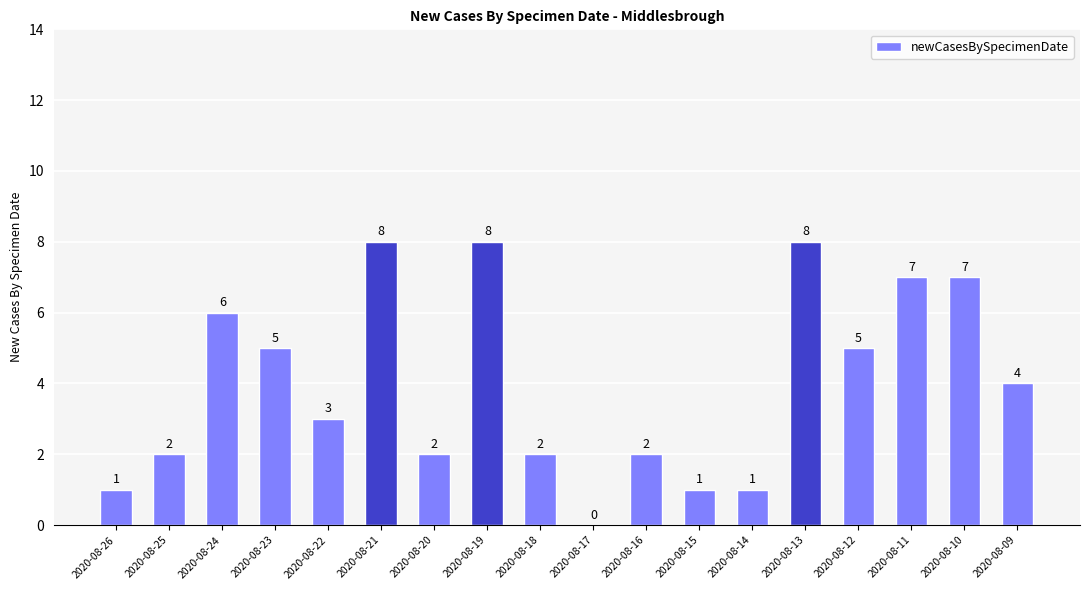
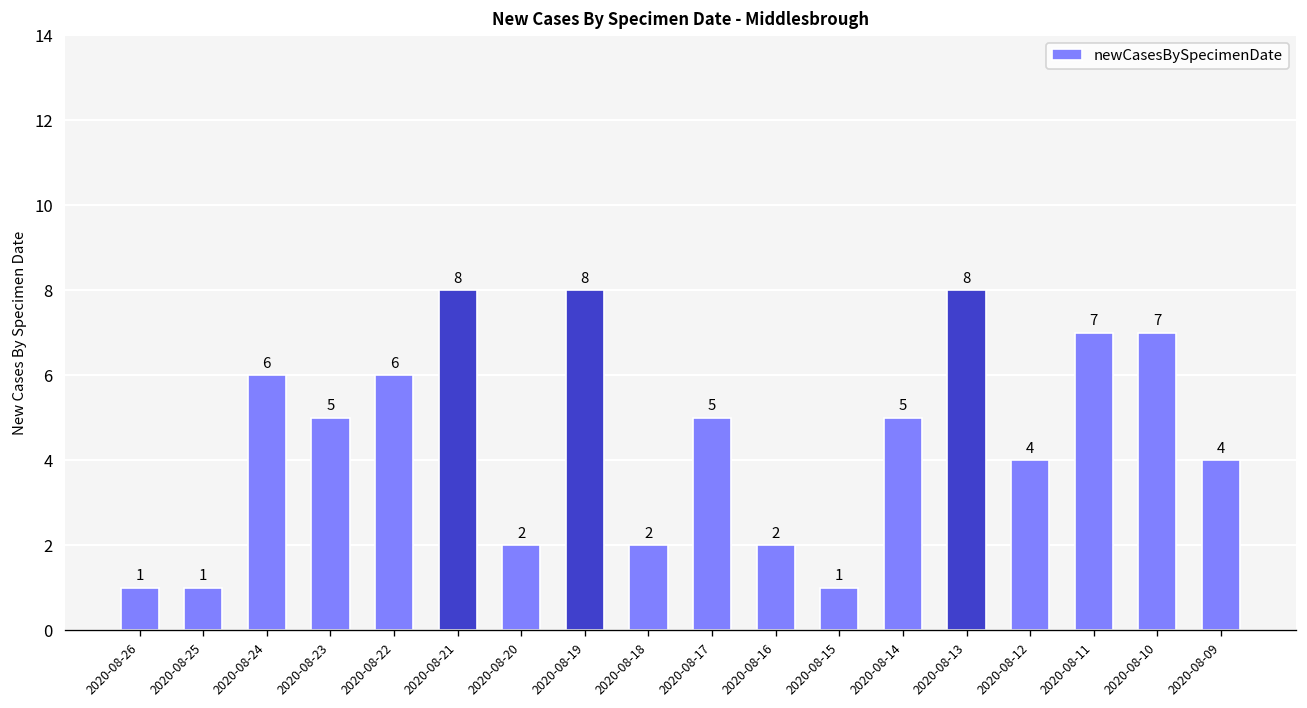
2020-08-25: 2 -> 1
2020-08-22: 3 -> 6
2020-08-17: 0 -> 5
2020-08-14: 1 -> 5
2020-08-12: 5 -> 4
